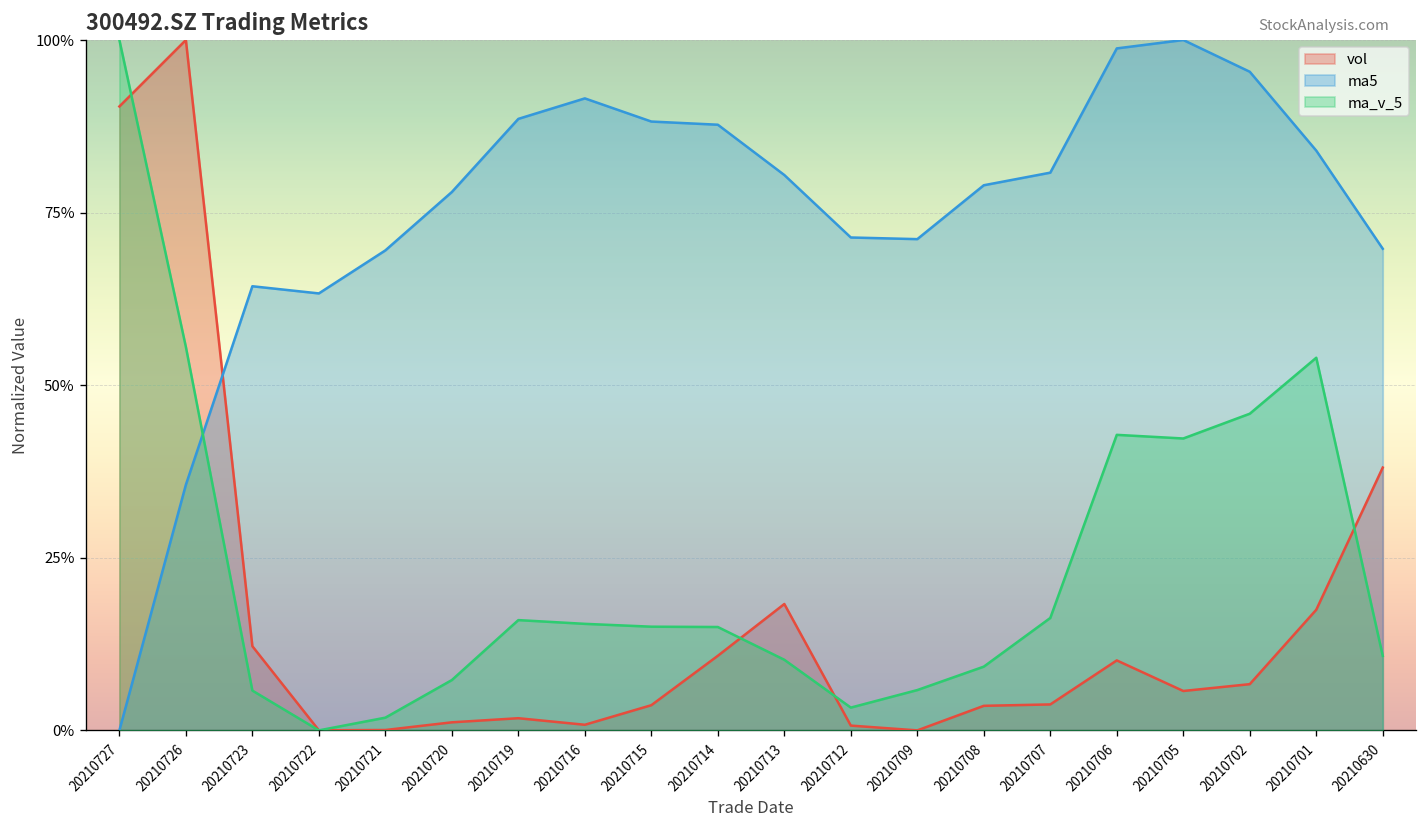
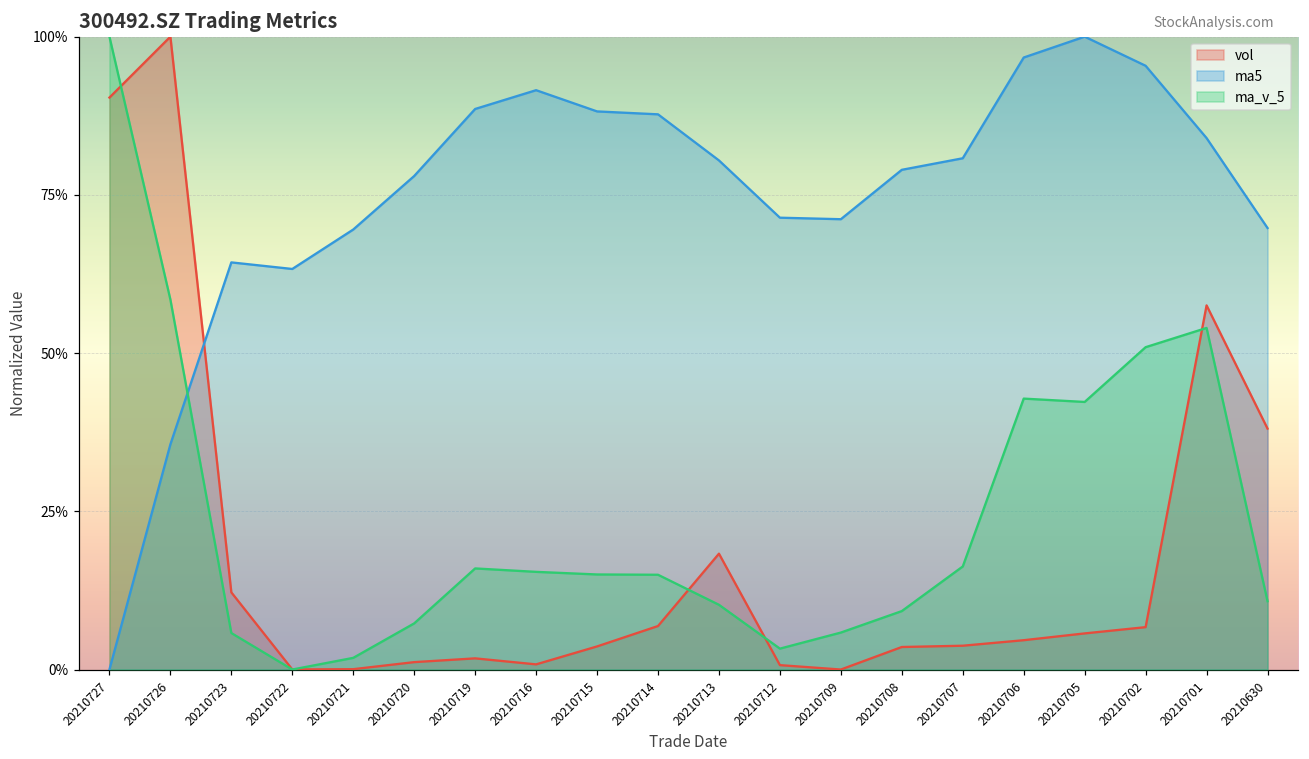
ma_v_5, 20210726: 56% -> 58%
vol, 20210714: 11% -> 7%
vol, 20210706: 10% -> 5%
ma5, 20210706: 99% -> 97%
ma_v_5, 20210702: 46% -> 51%
vol, 20210701: 17% -> 58%
